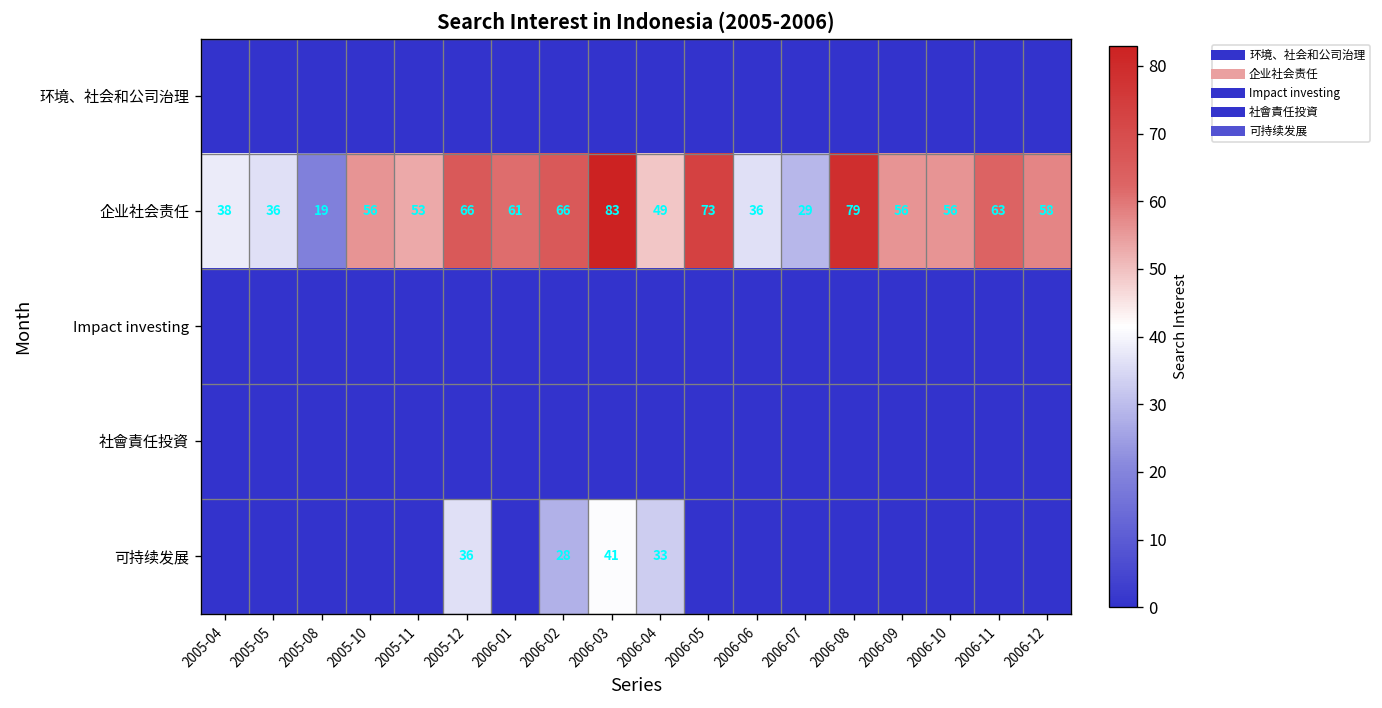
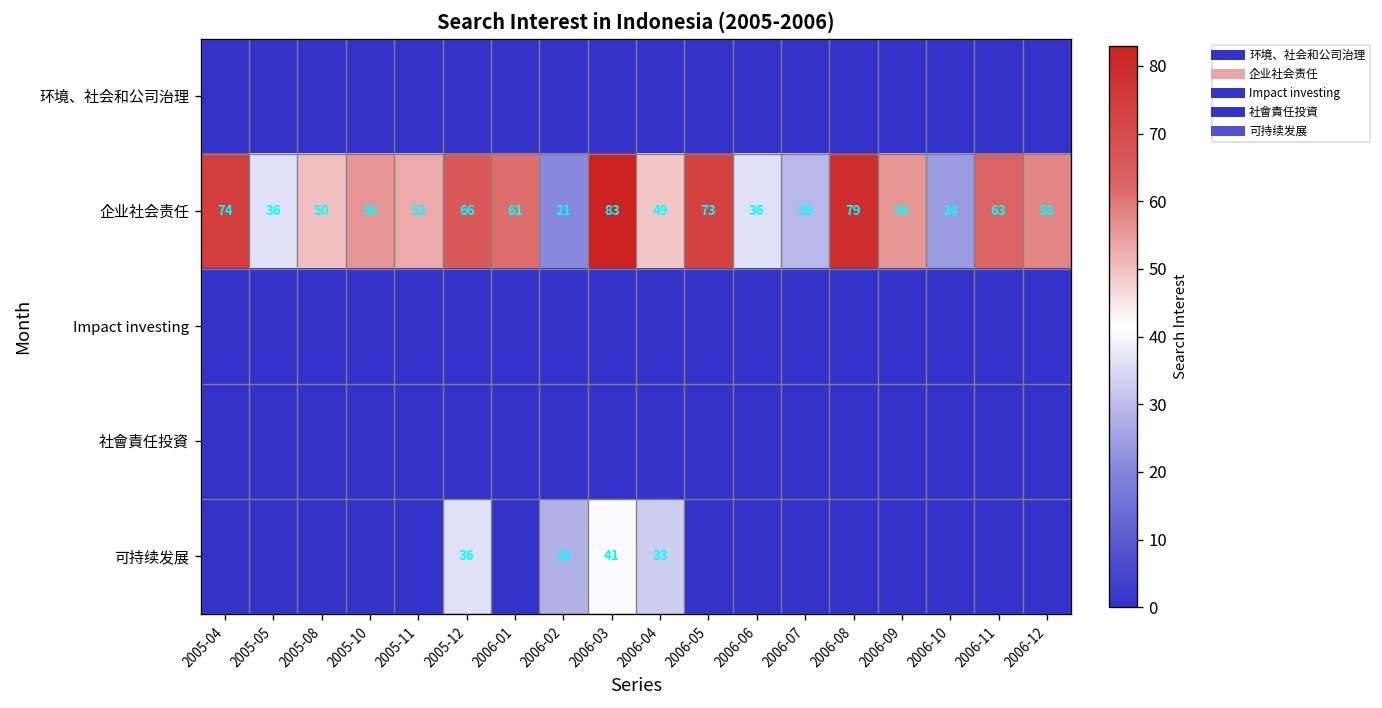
企业社会责任, 2005-04: 38 -> 74
企业社会责任, 2005-08: 19 -> 50
企业社会责任, 2006-02: 66 -> 21
企业社会责任, 2006-10: 56 -> 24
